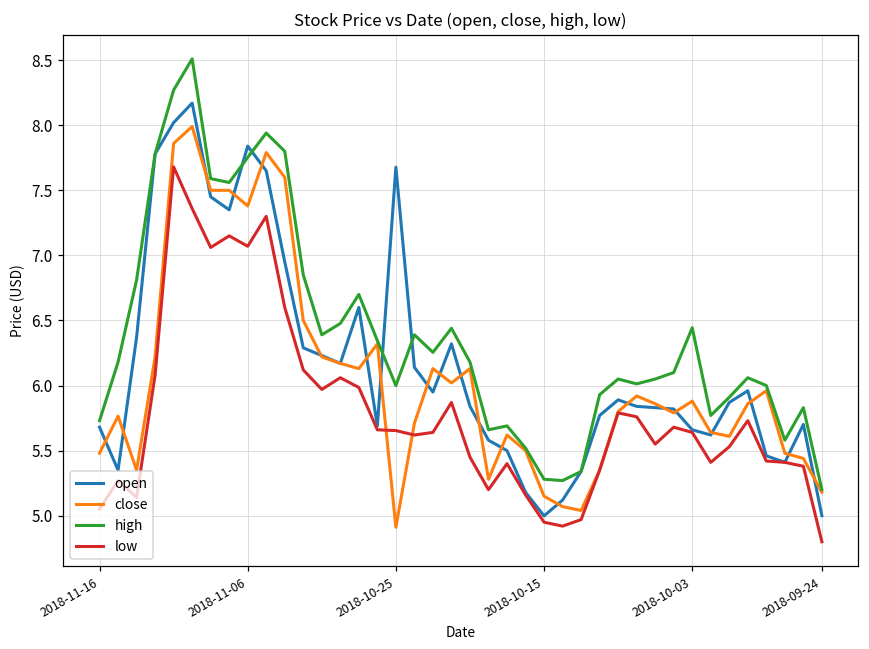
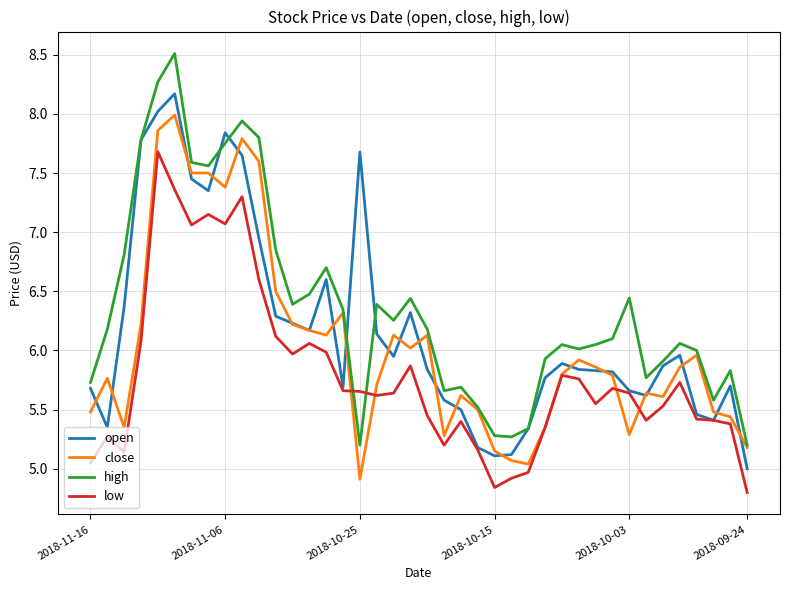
high, 2018-10-25: 6.0 -> 5.2
open, 2018-10-15: 5.00 -> 5.11
low, 2018-10-15: 4.95 -> 4.84
close, 2018-10-03: 5.88 -> 5.29
